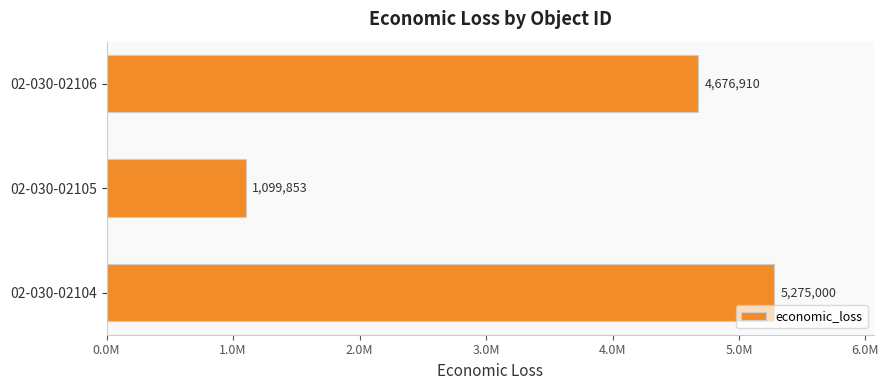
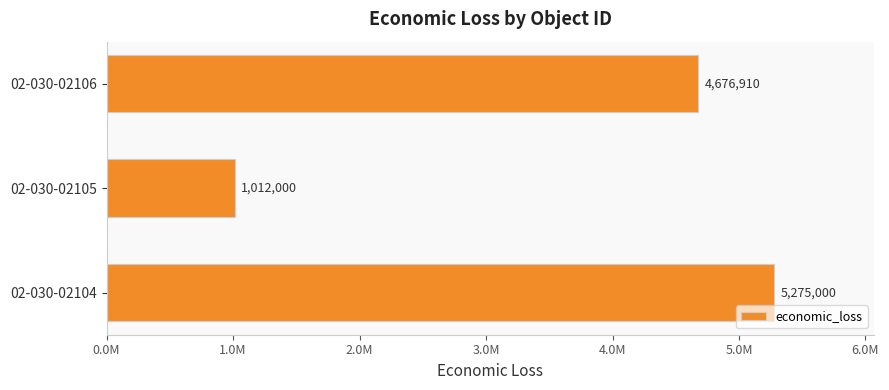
02-030-02105: 1,099,853 -> 1,012,000
